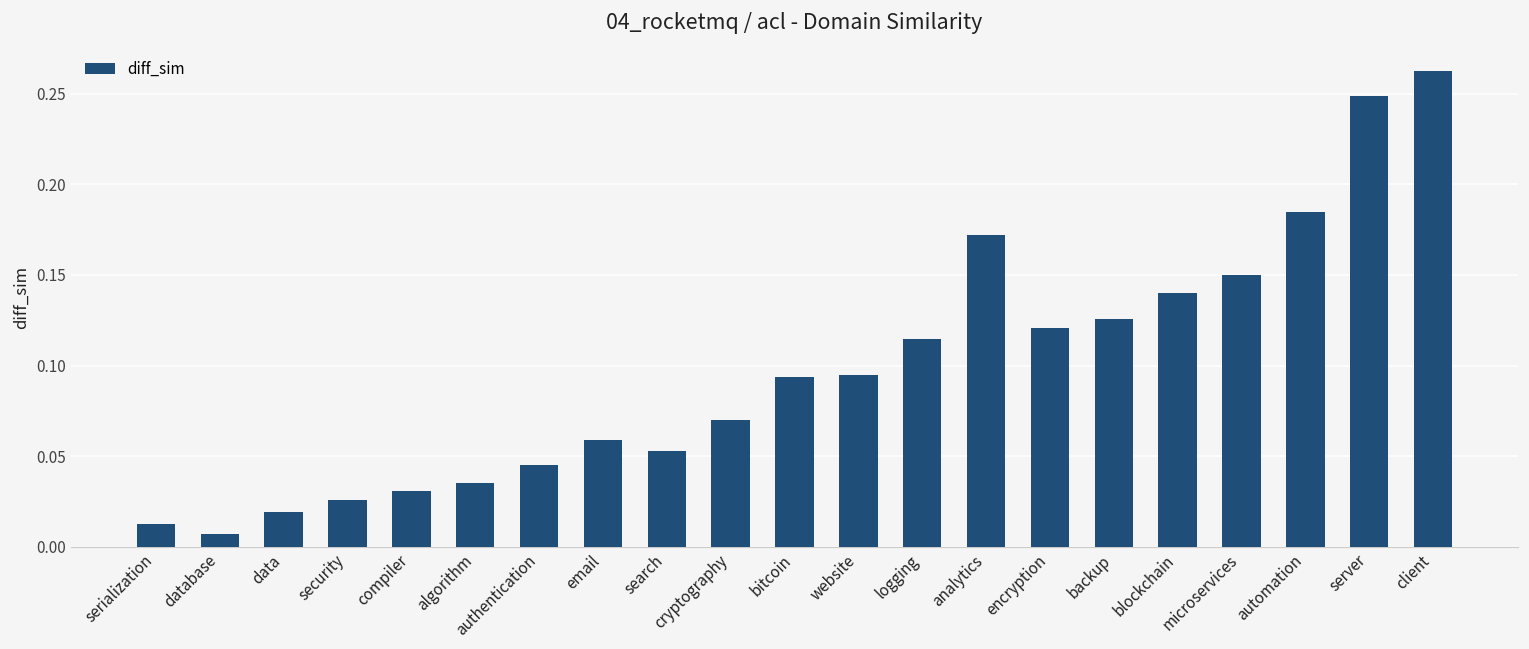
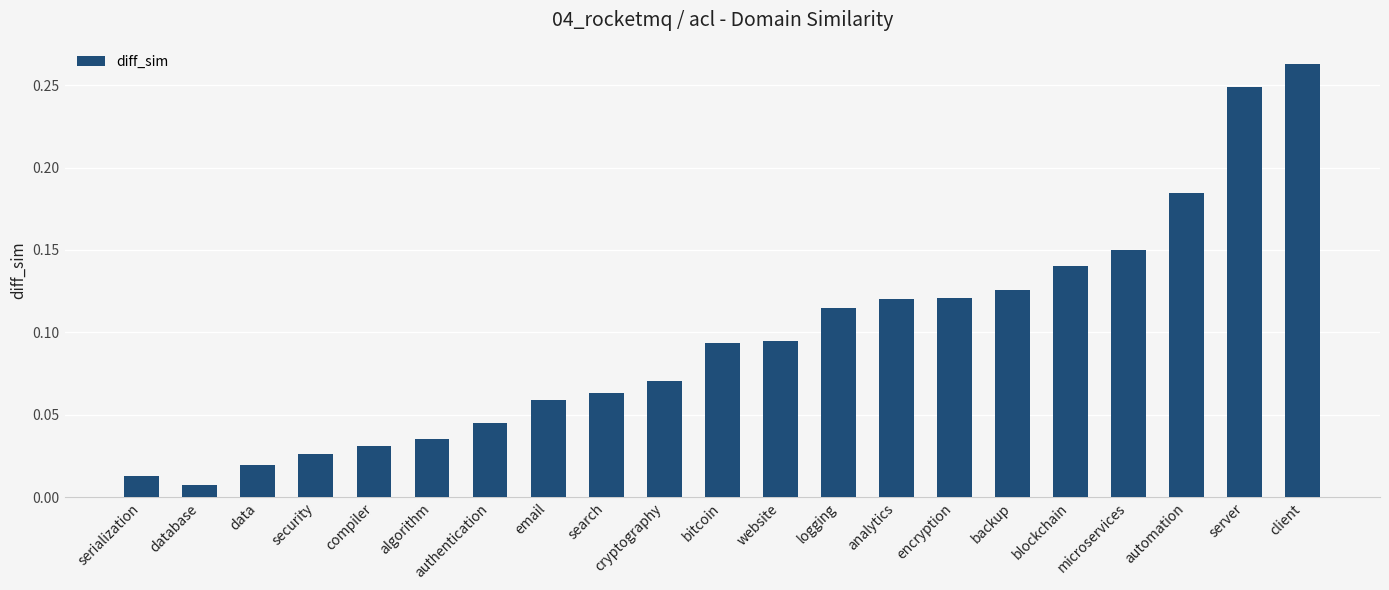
search: 0.053 -> 0.063
analytics: 0.172 -> 0.121
